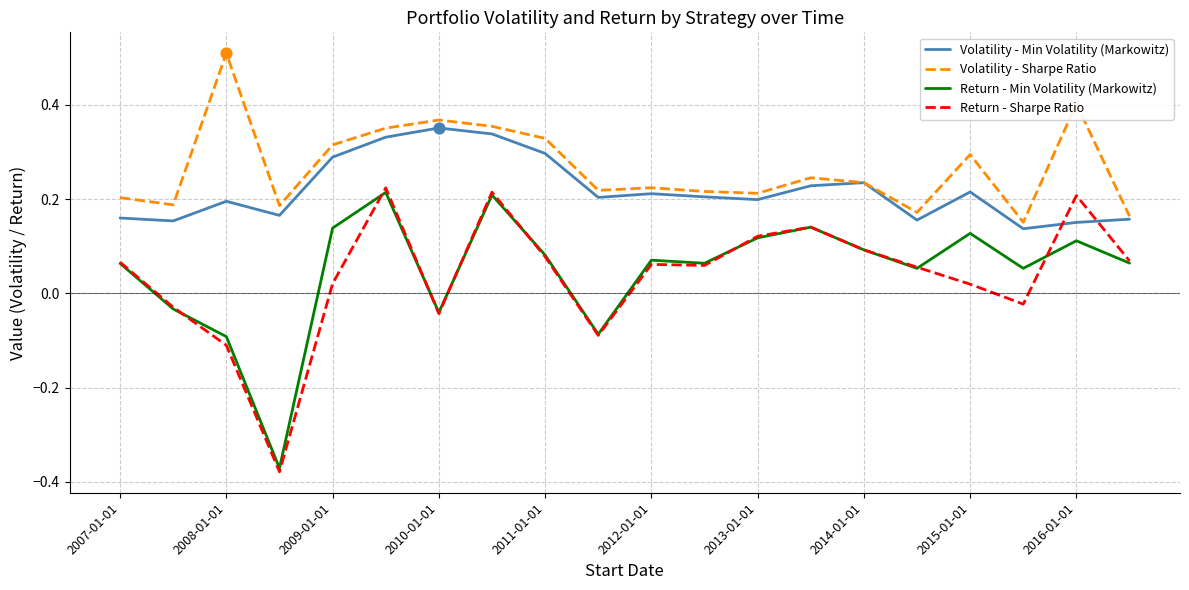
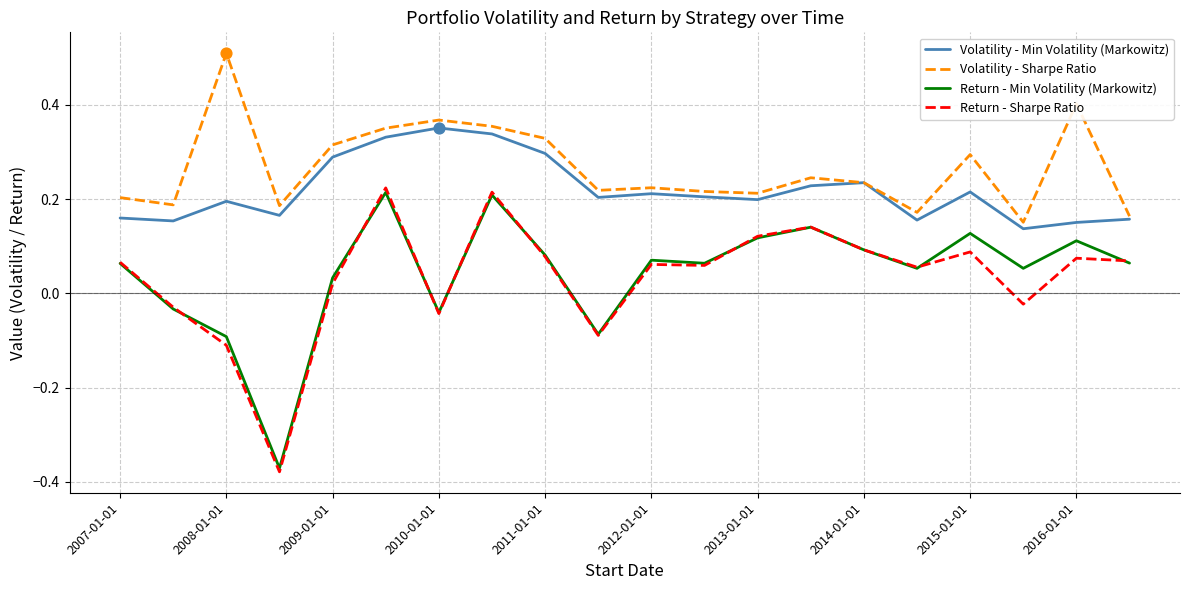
Return - Min Volatility (Markowitz), 2009-01-01: 0.14 -> 0.03
Return - Sharpe Ratio, 2015-01-01: 0.02 -> 0.09
Return - Sharpe Ratio, 2016-01-01: 0.21 -> 0.07
